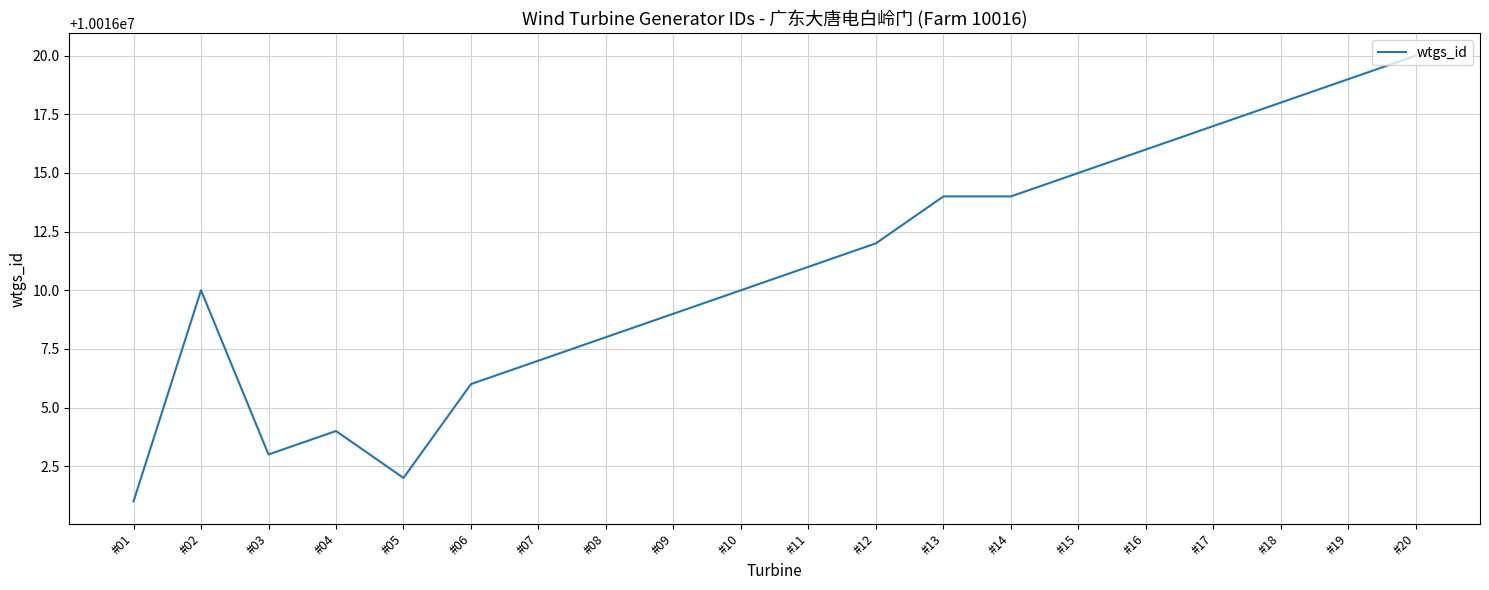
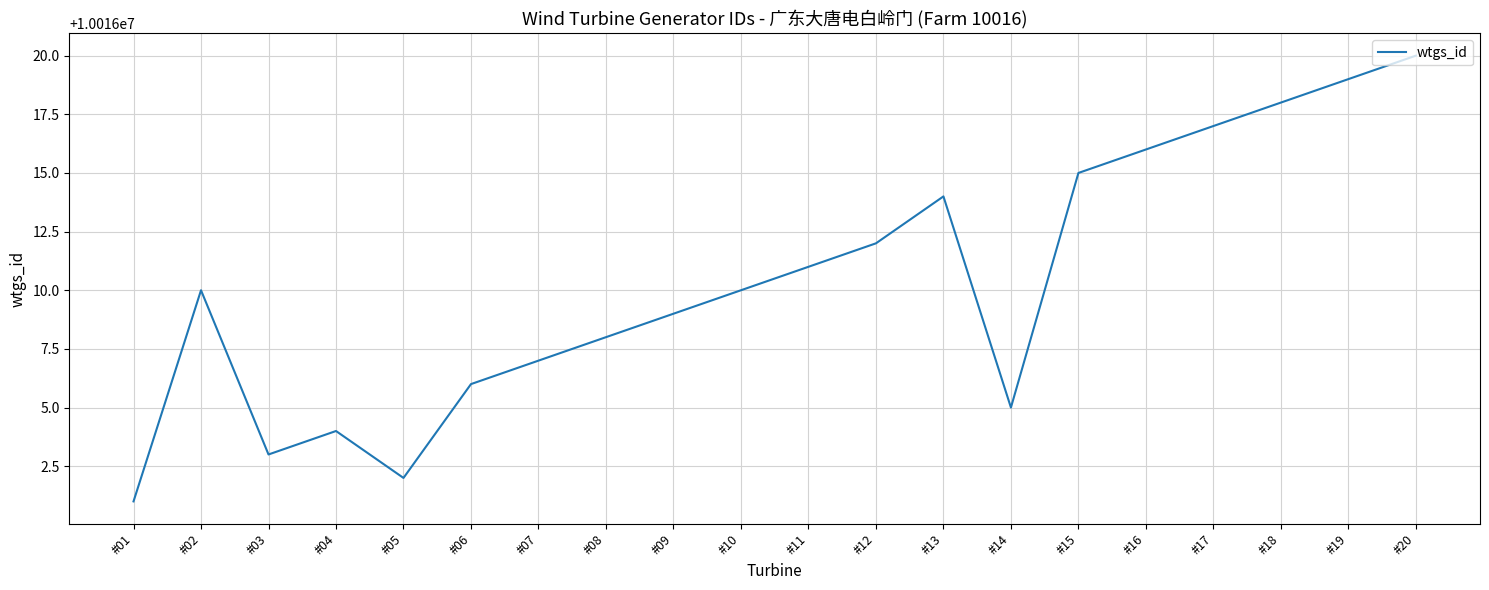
#14: 10016014 -> 10016005
